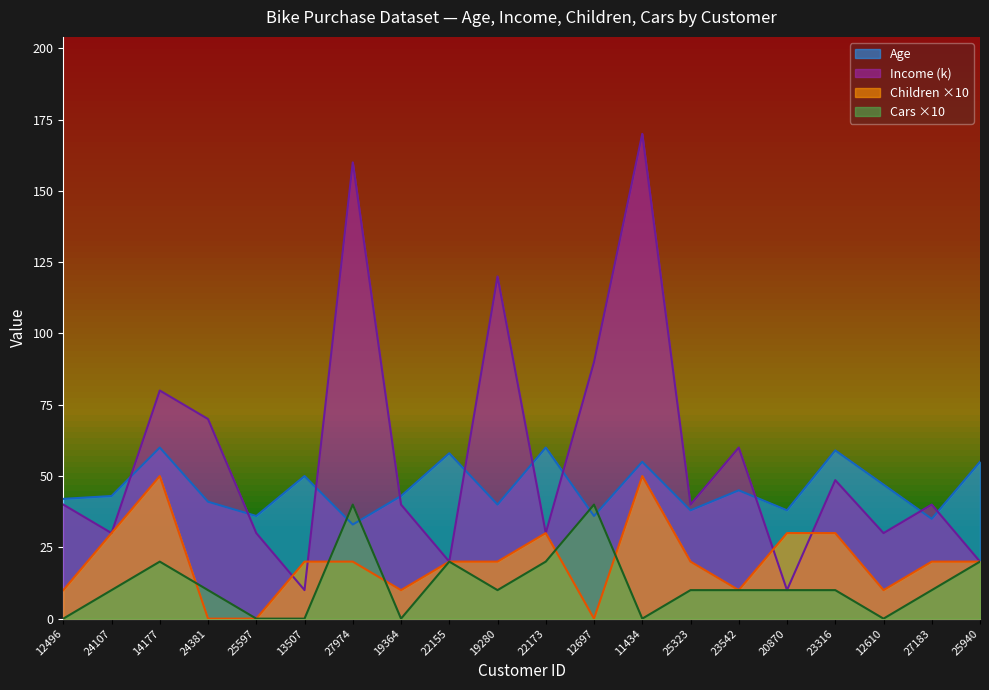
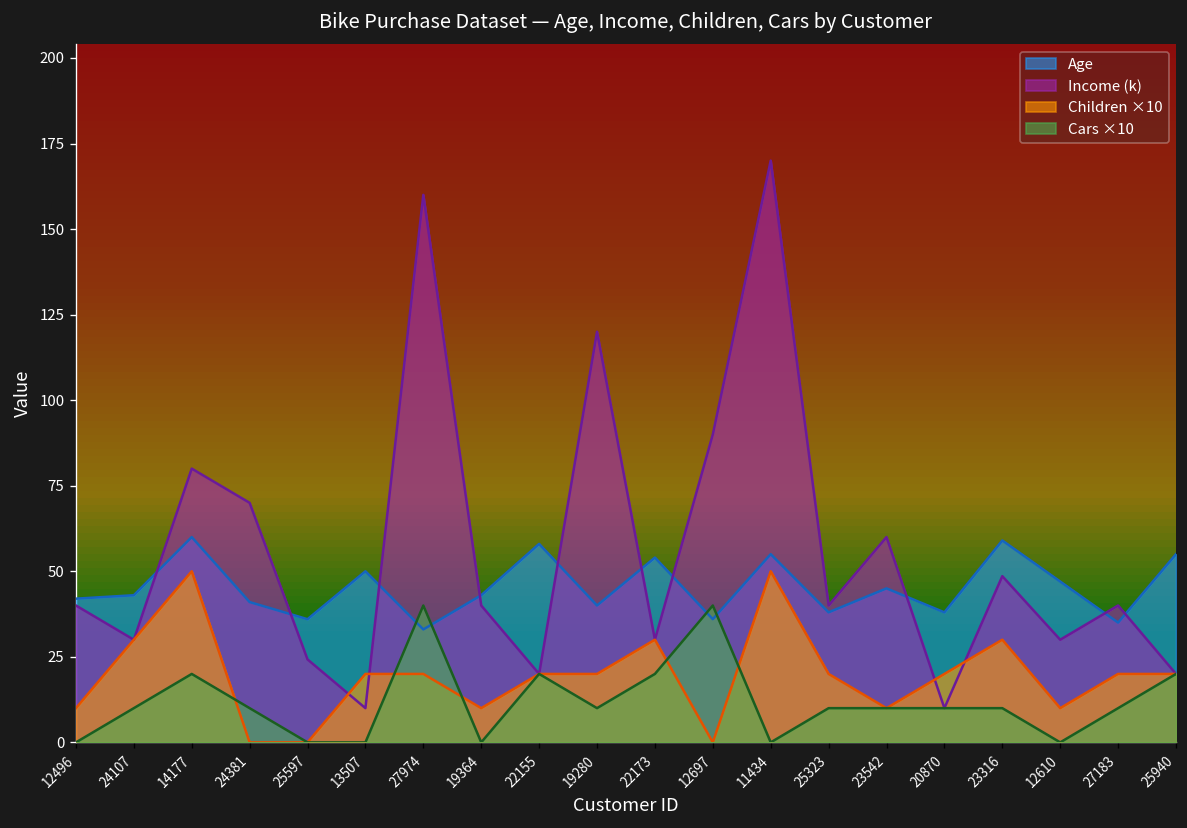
Income (k), 25597: 30 -> 24
Age, 22173: 60 -> 54
Children ×10, 20870: 30 -> 20
